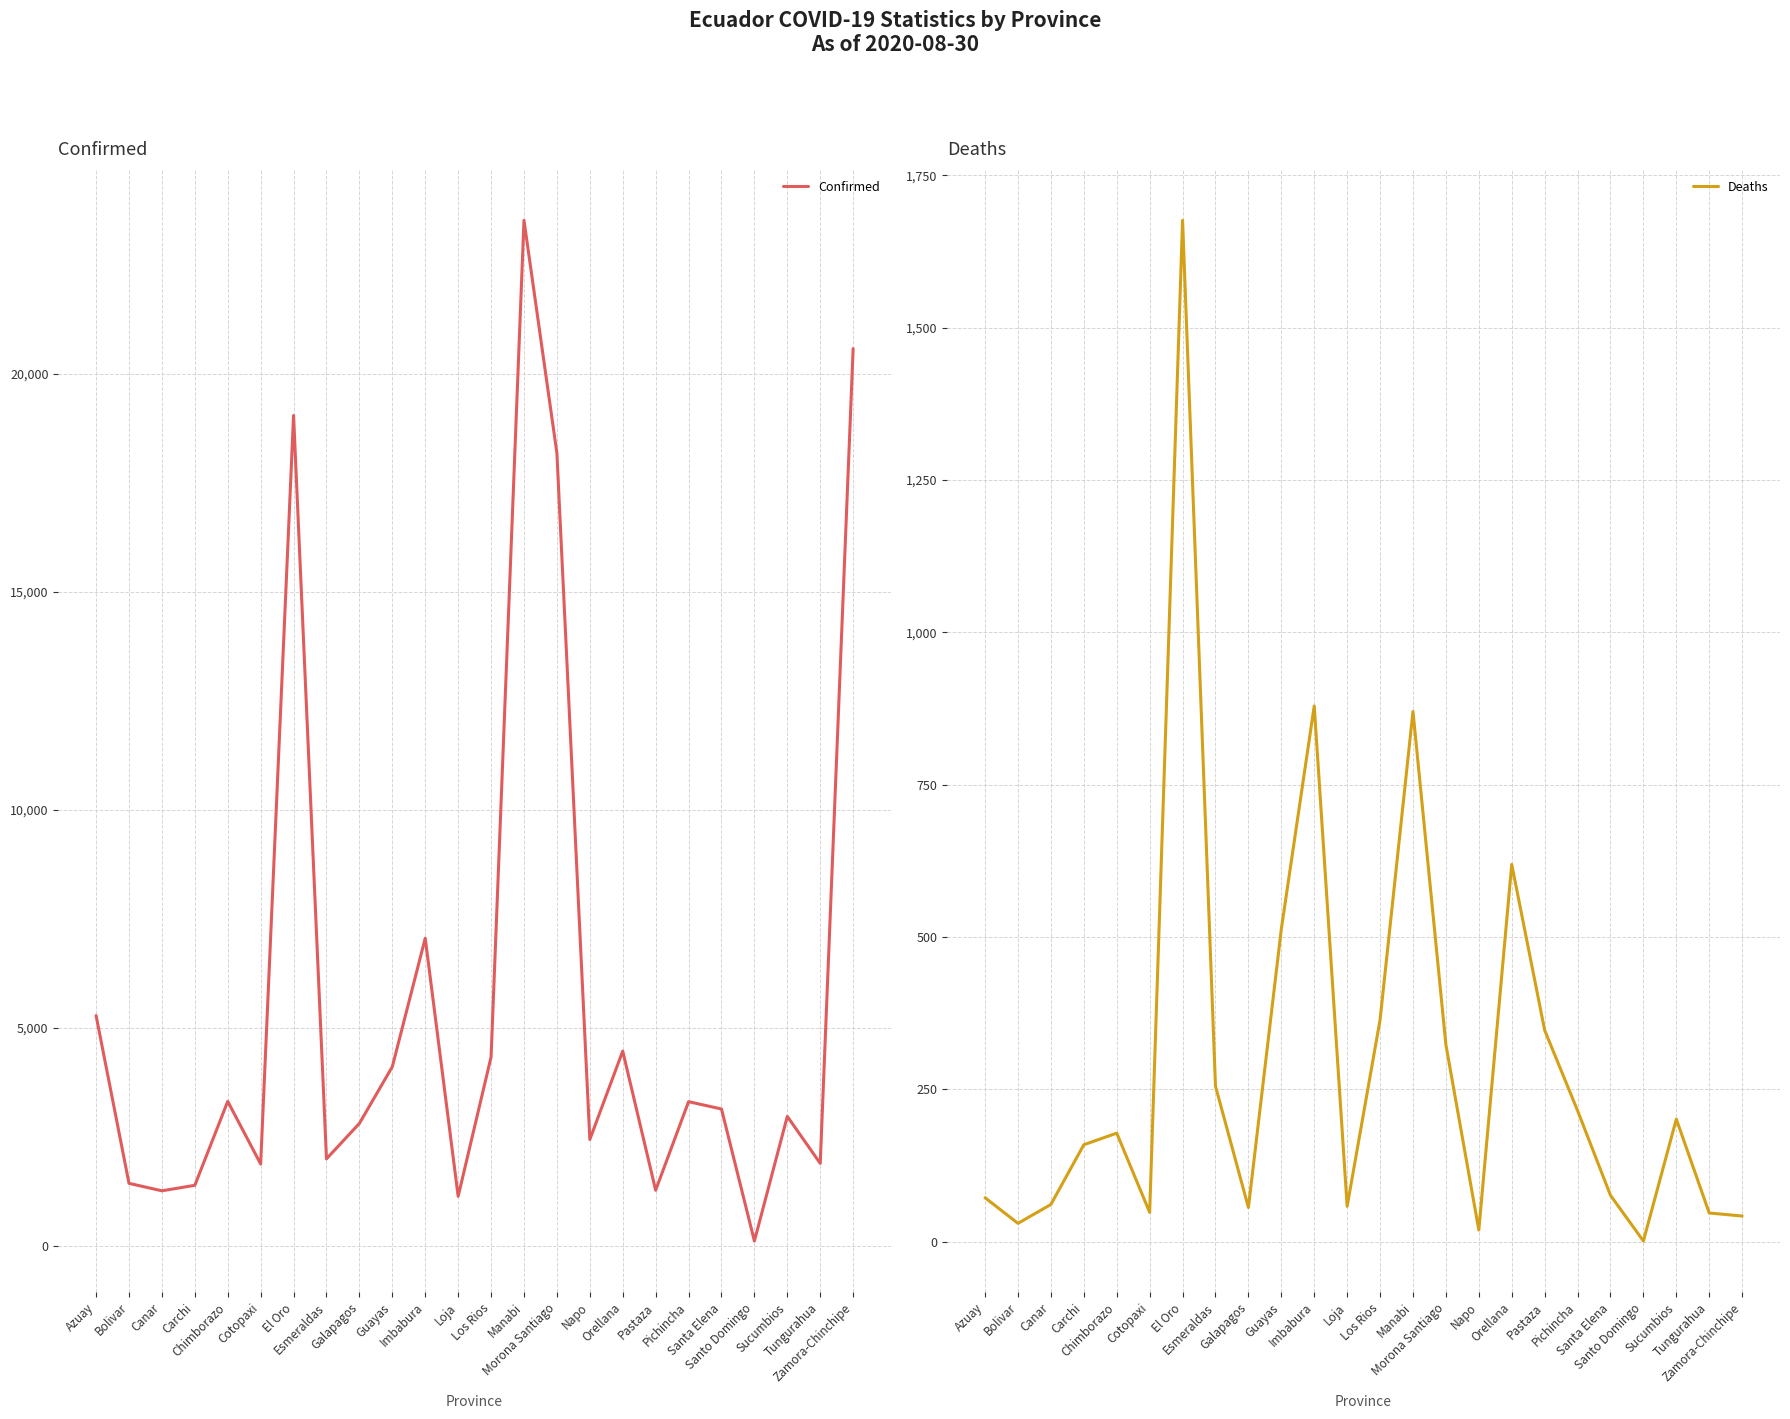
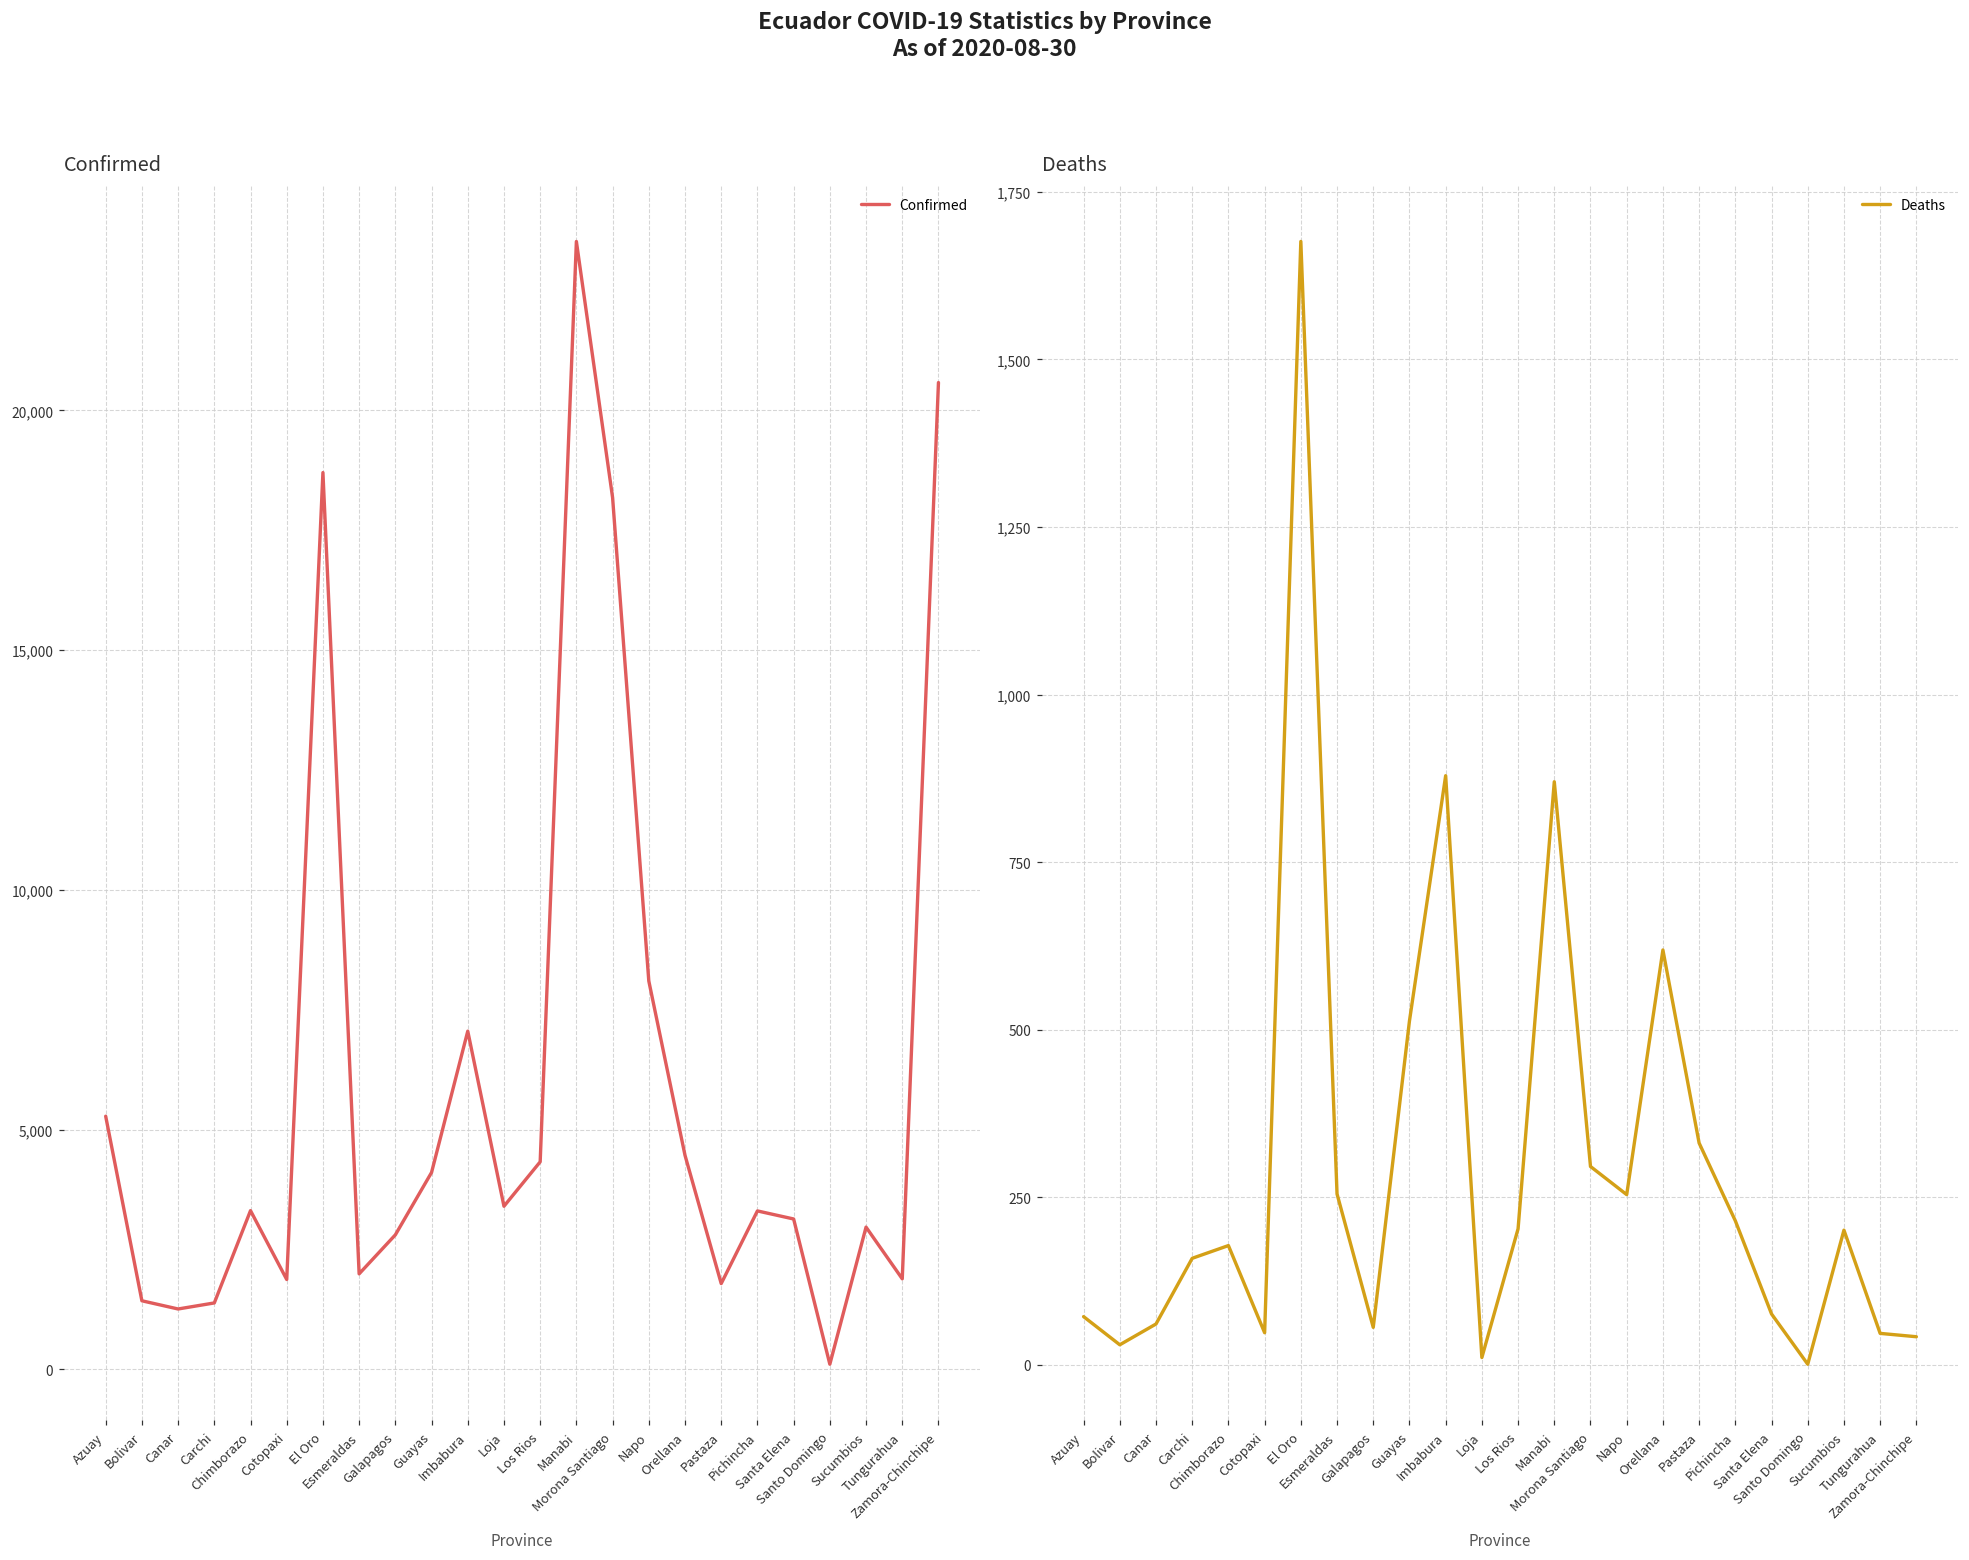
Confirmed, El Oro: 19,000 -> 18,700
Confirmed, Loja: 1,100 -> 3,400
Confirmed, Napo: 2,400 -> 8,100
Confirmed, Pastaza: 1,300 -> 1,800
Deaths, Loja: 60 -> 10
Deaths, Los Rios: 360 -> 200
Deaths, Morona Santiago: 320 -> 300
Deaths, Napo: 20 -> 250
Deaths, Pastaza: 350 -> 330
